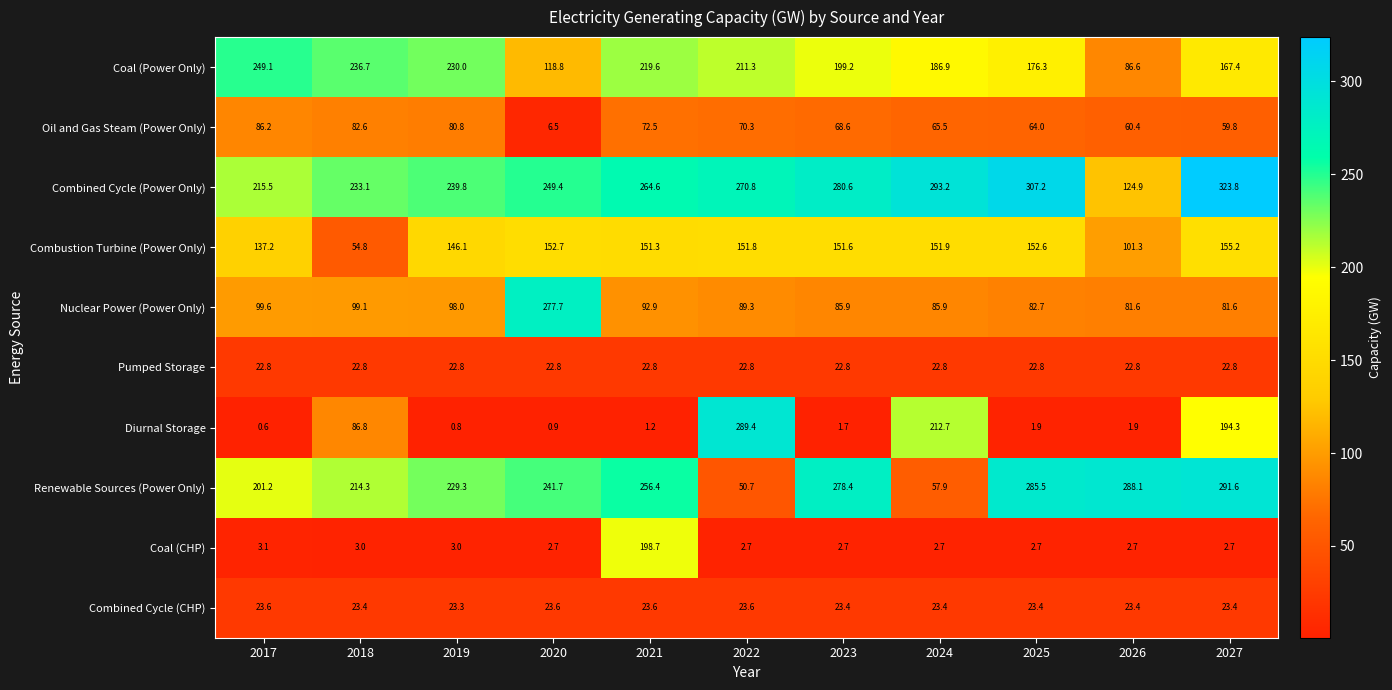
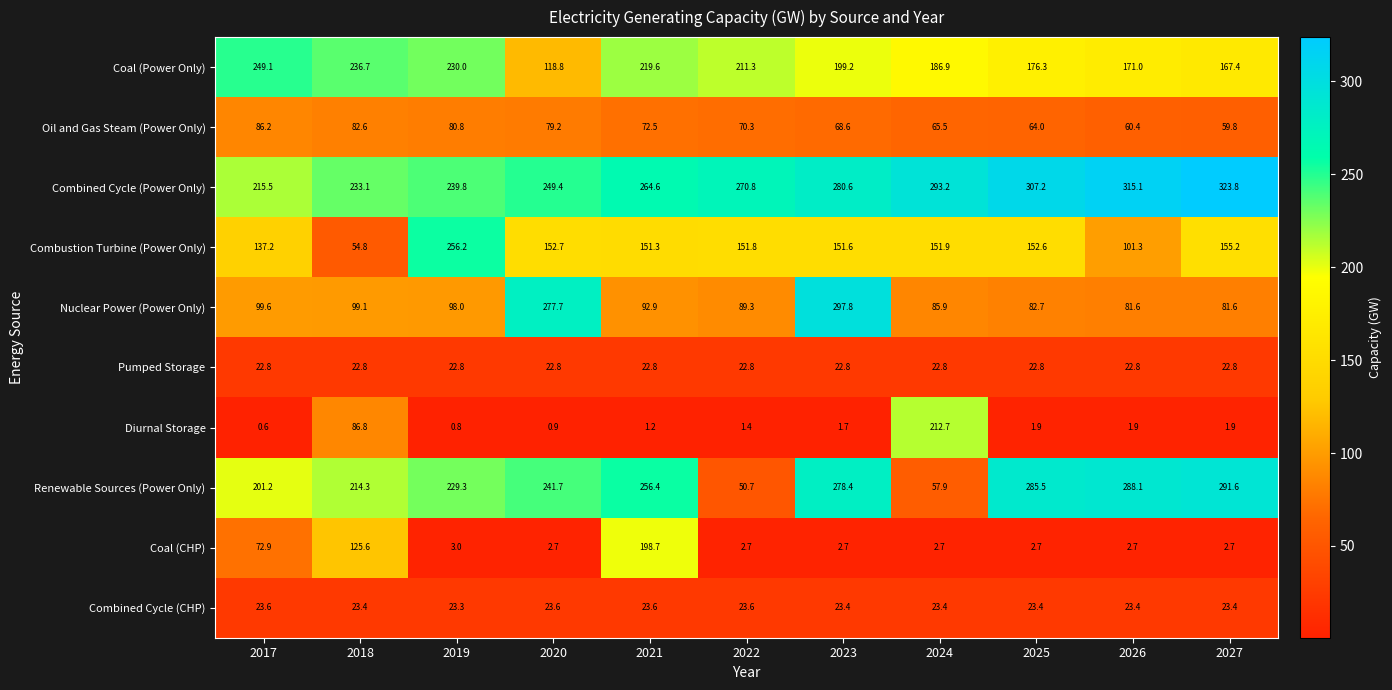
Coal (Power Only), 2026: 86.6 -> 171.0
Oil and Gas Steam (Power Only), 2020: 6.5 -> 79.2
Combined Cycle (Power Only), 2026: 124.9 -> 315.1
Combustion Turbine (Power Only), 2019: 146.1 -> 256.2
Nuclear Power (Power Only), 2023: 85.9 -> 297.8
Diurnal Storage, 2022: 289.4 -> 1.4
Diurnal Storage, 2027: 194.3 -> 1.9
Coal (CHP), 2017: 3.1 -> 72.9
Coal (CHP), 2018: 3.0 -> 125.6
